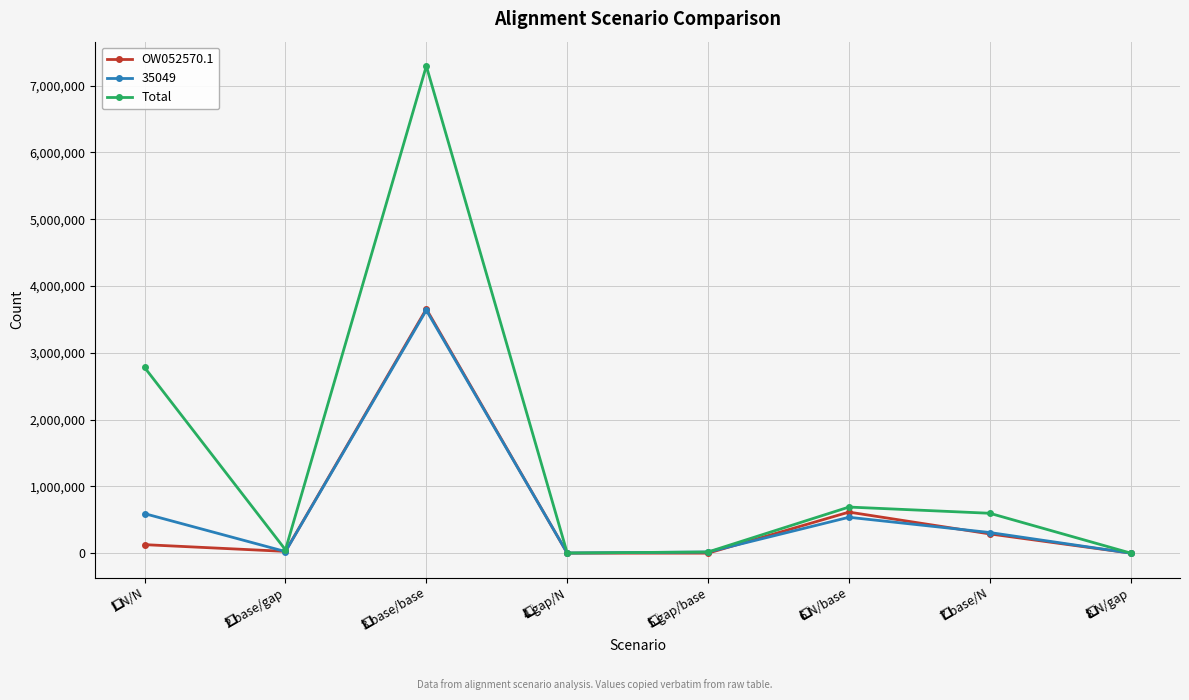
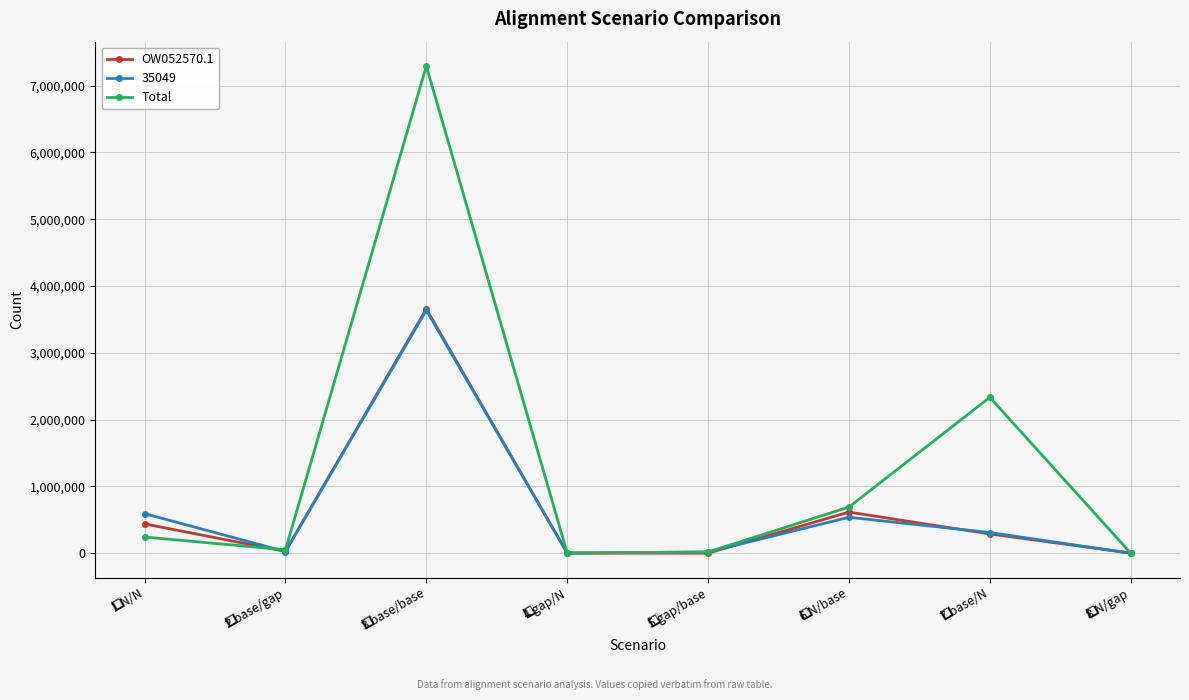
OW052570.1, 1️⃣ N/N: 100,000 -> 400,000
Total, 1️⃣ N/N: 2,800,000 -> 200,000
Total, 7️⃣ base/N: 600,000 -> 2,300,000
